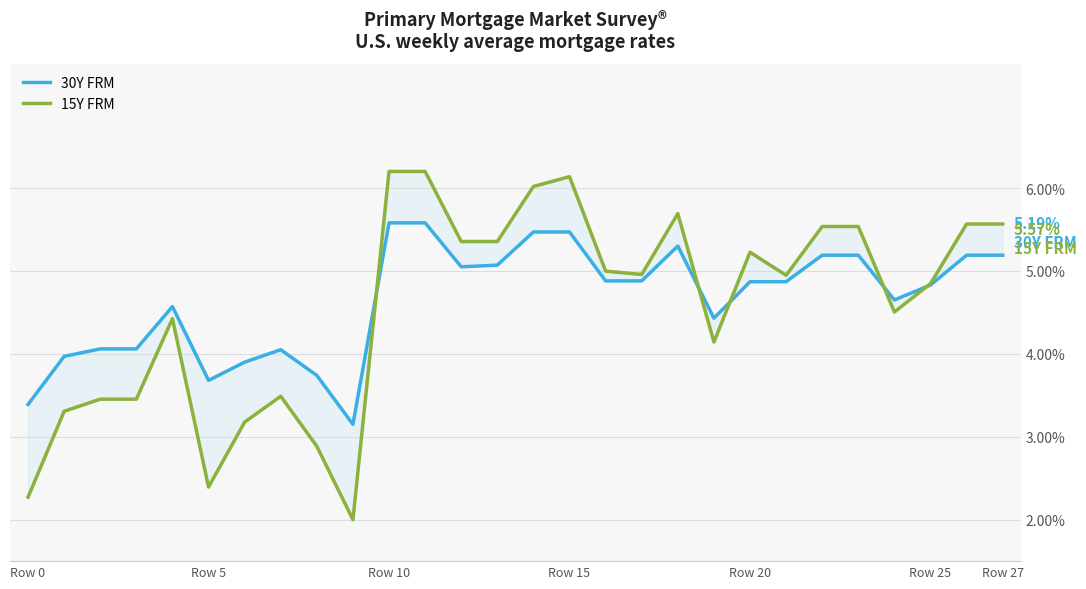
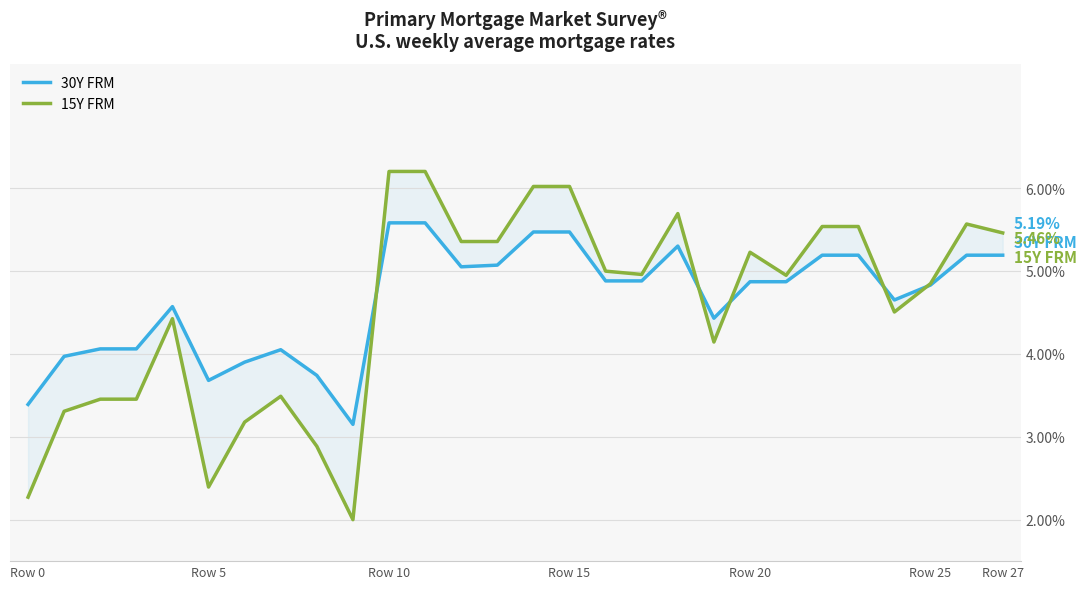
15Y FRM, Row 15: 6.1% -> 6.0%
15Y FRM, Row 27: 5.57% -> 5.46%
